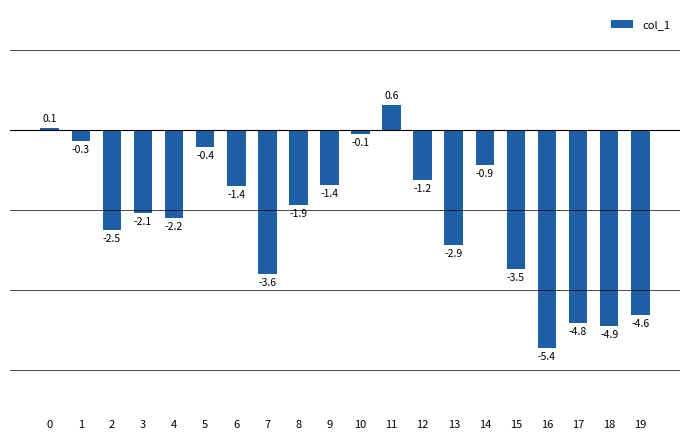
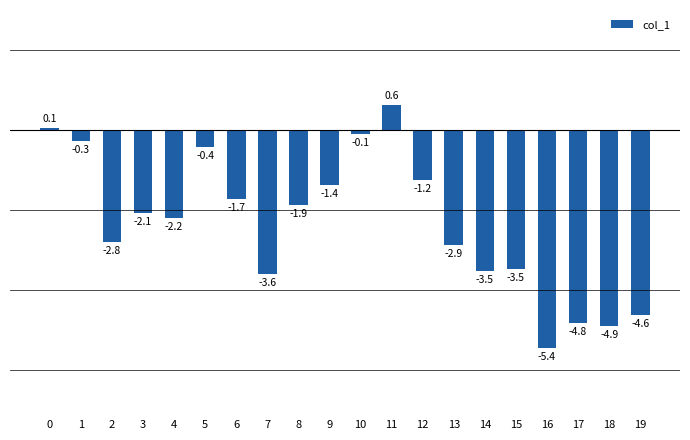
2: -2.5 -> -2.8
6: -1.4 -> -1.7
14: -0.9 -> -3.5
